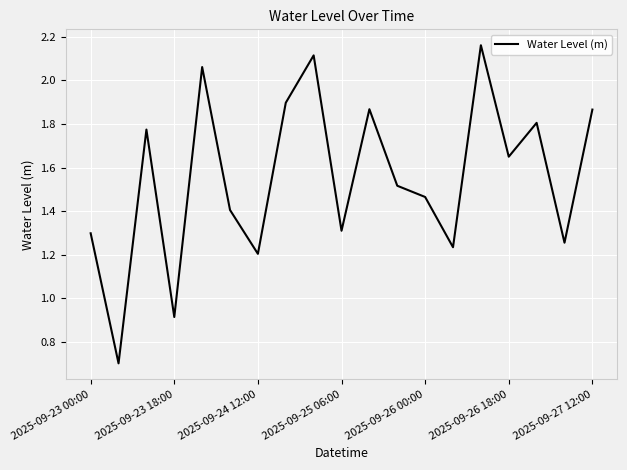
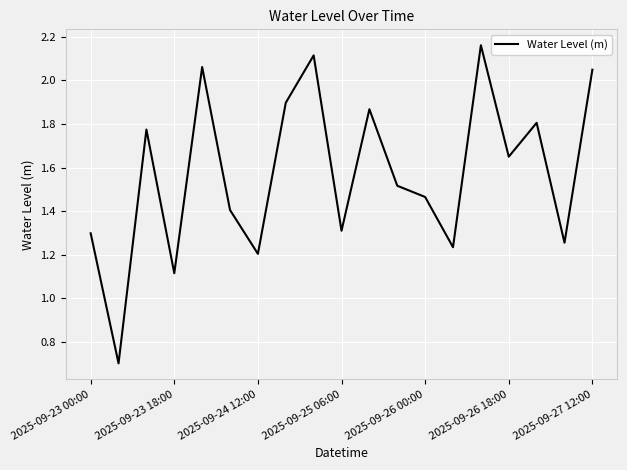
2025-09-23 18:00: 0.91 -> 1.12
2025-09-27 12:00: 1.87 -> 2.05
